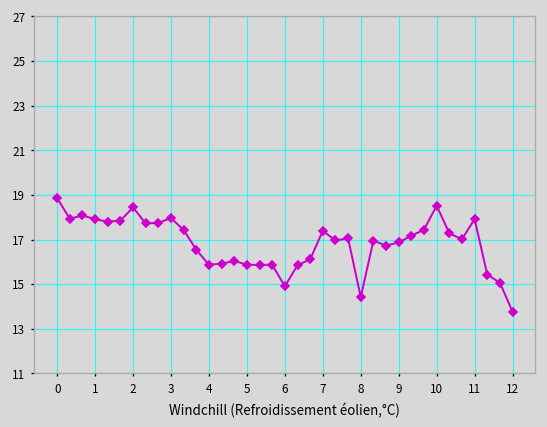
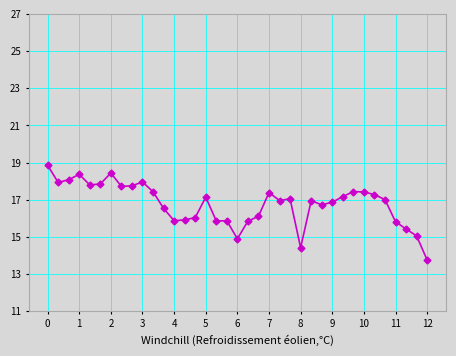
1: 17.9 -> 18.4
5: 15.9 -> 17.1
10: 18.5 -> 17.4
11: 17.9 -> 15.8
